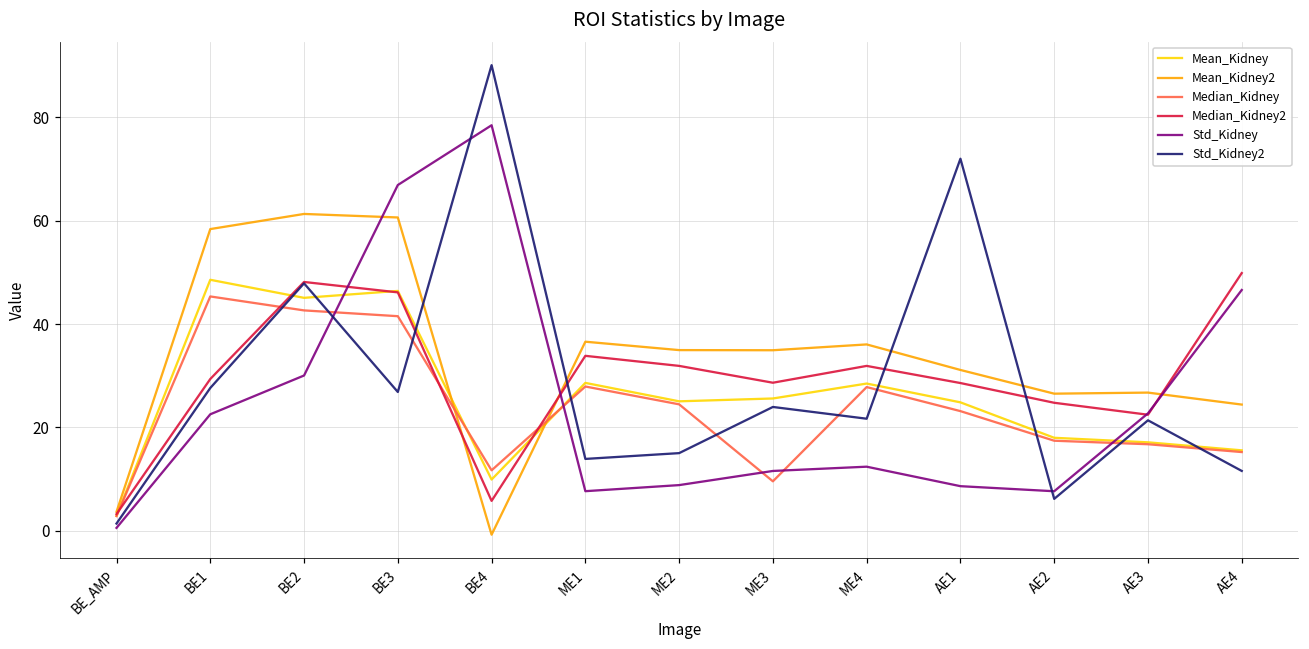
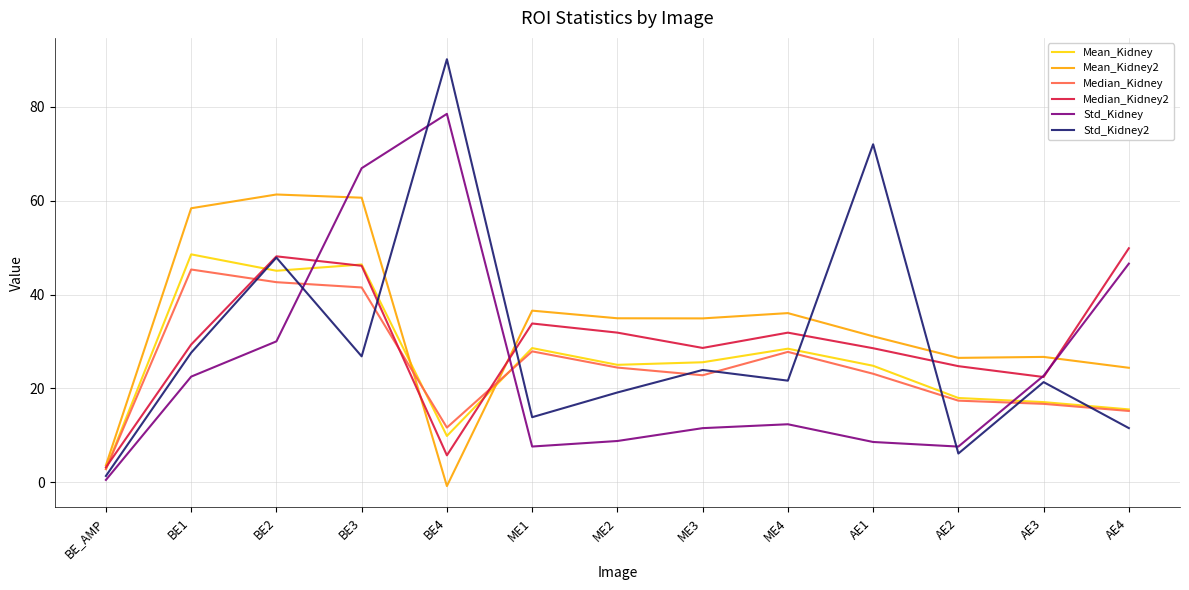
Std_Kidney2, ME2: 15 -> 19
Median_Kidney, ME3: 10 -> 23
